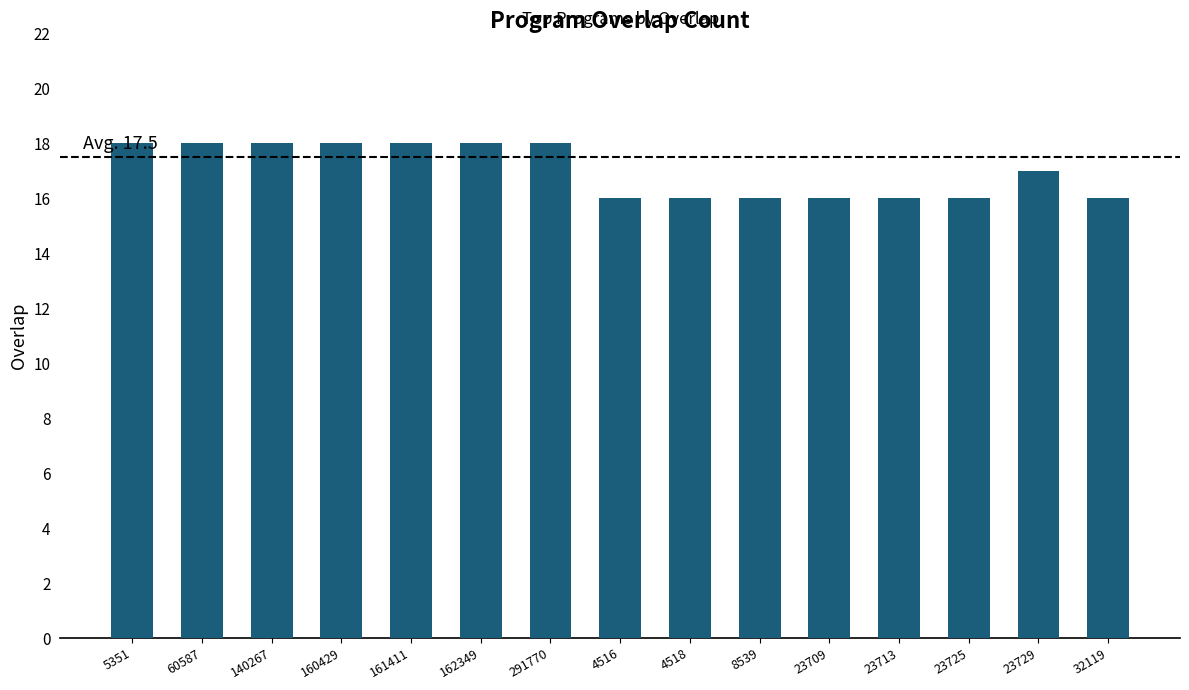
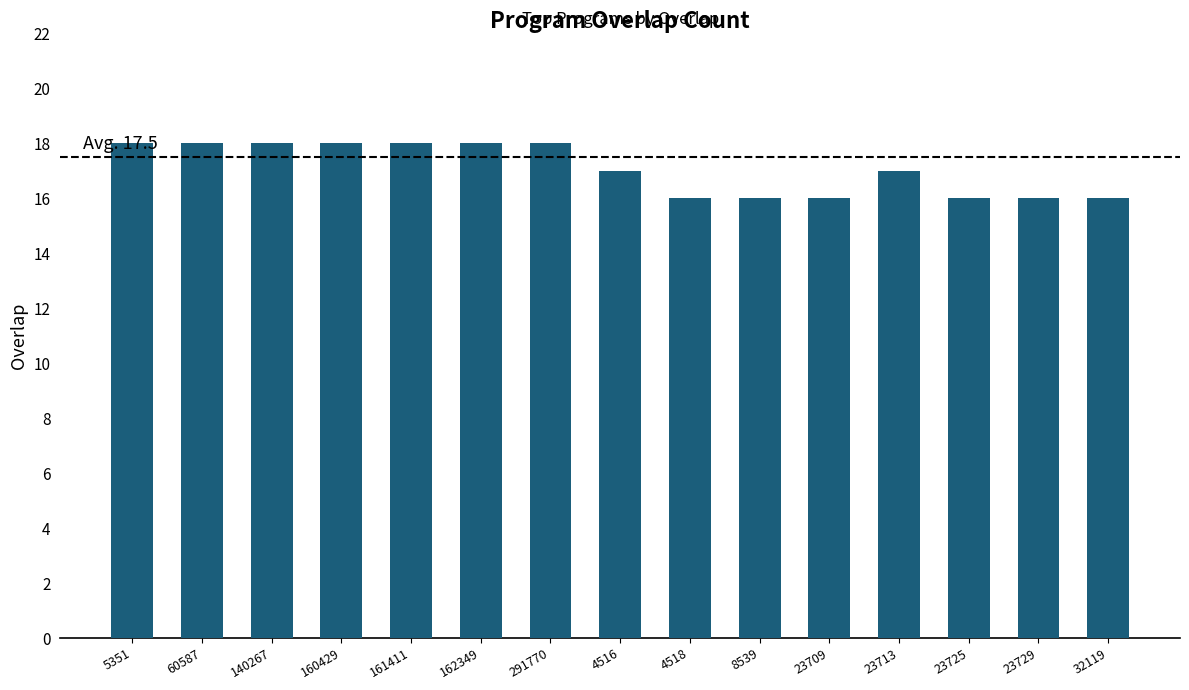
4516: 16 -> 17
23713: 16 -> 17
23729: 17 -> 16
